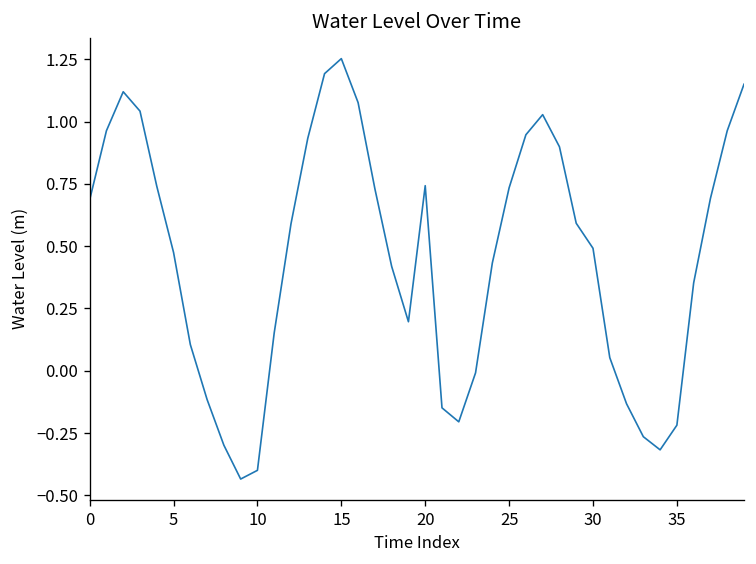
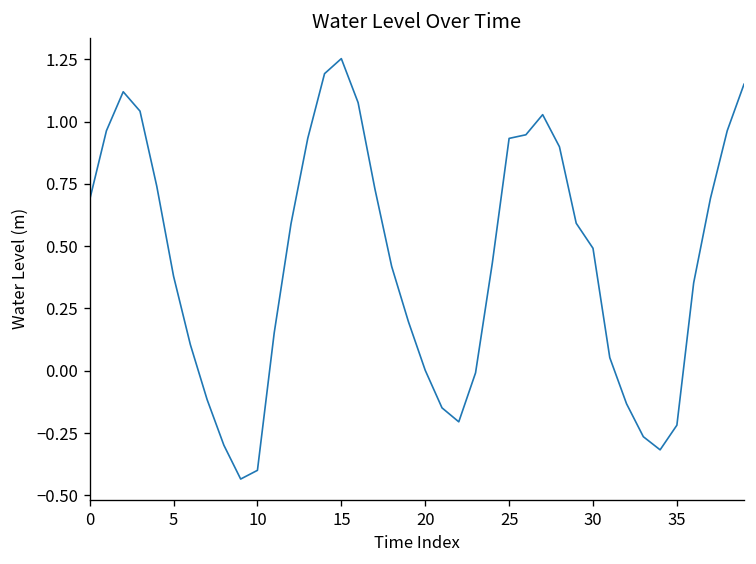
5: 0.47 -> 0.38
20: 0.74 -> 0.00
25: 0.73 -> 0.93
